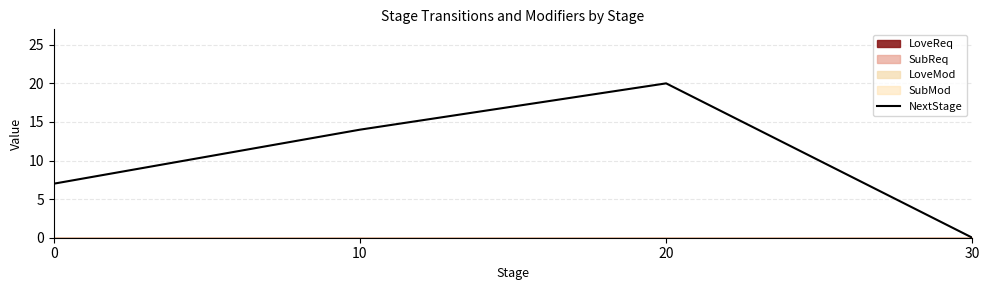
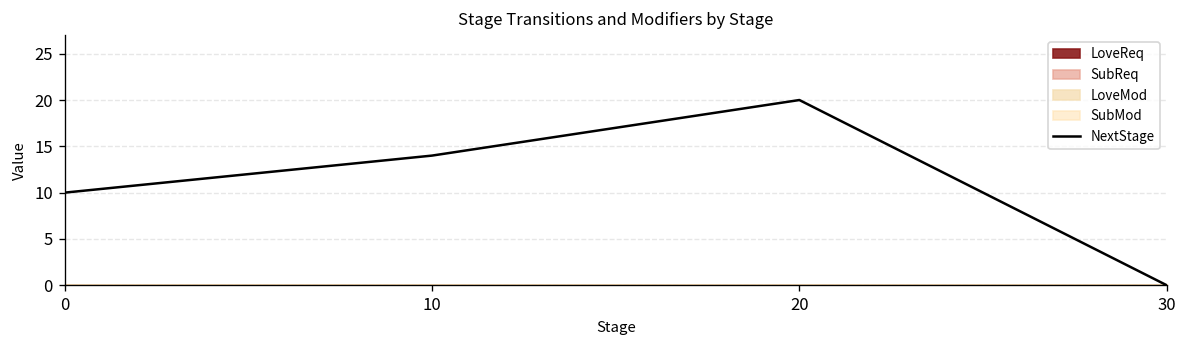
NextStage, 0: 7 -> 10
